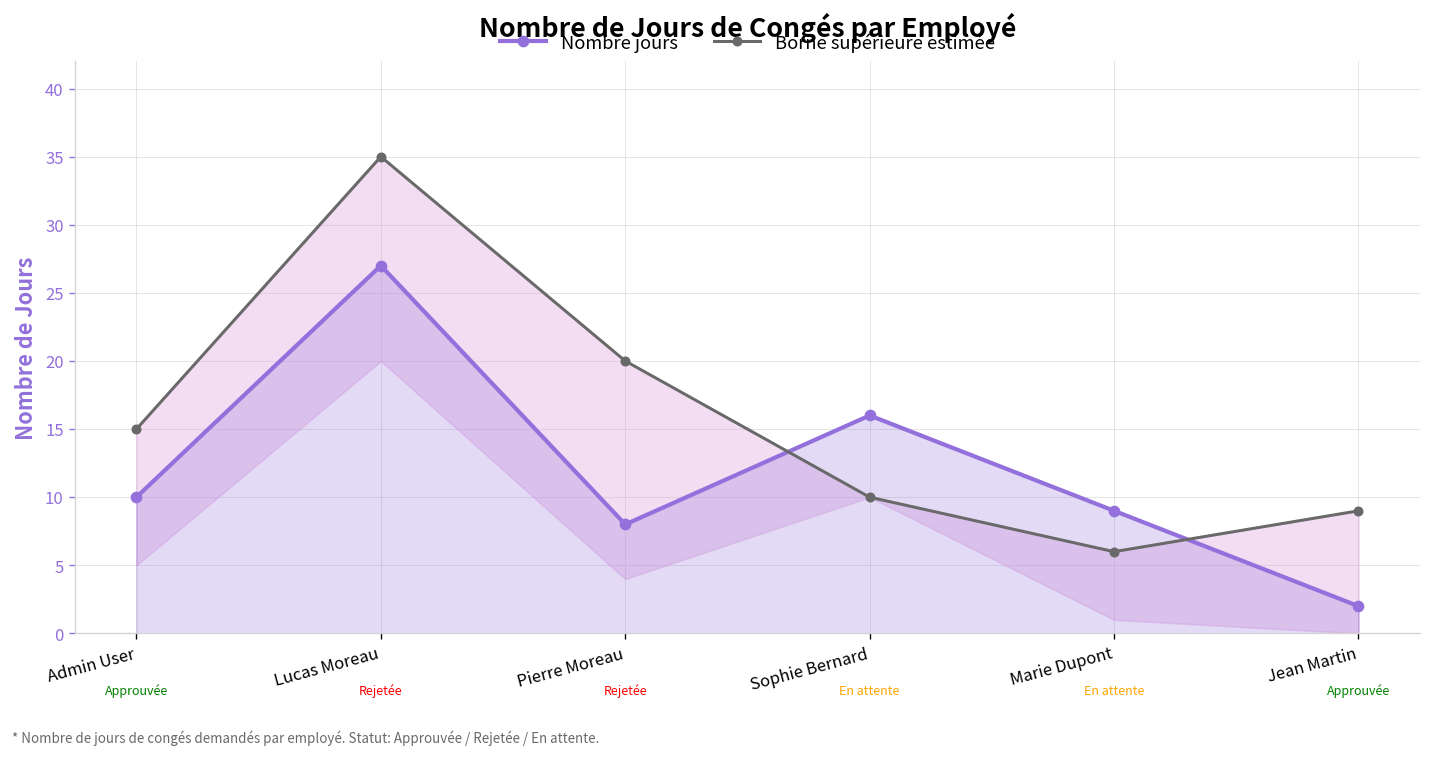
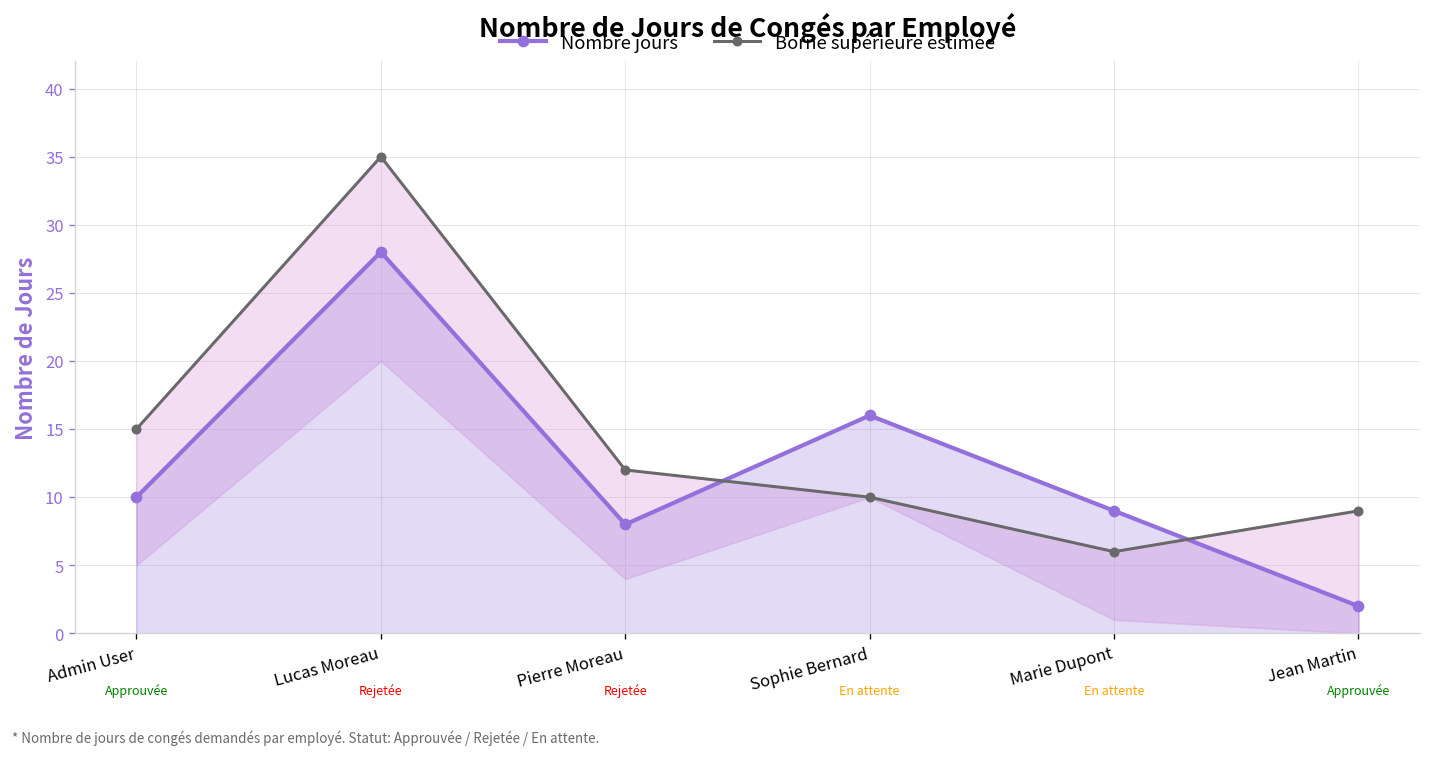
Nombre jours, Lucas Moreau: 27 -> 28
Borne supérieure estimée, Pierre Moreau: 20 -> 12
